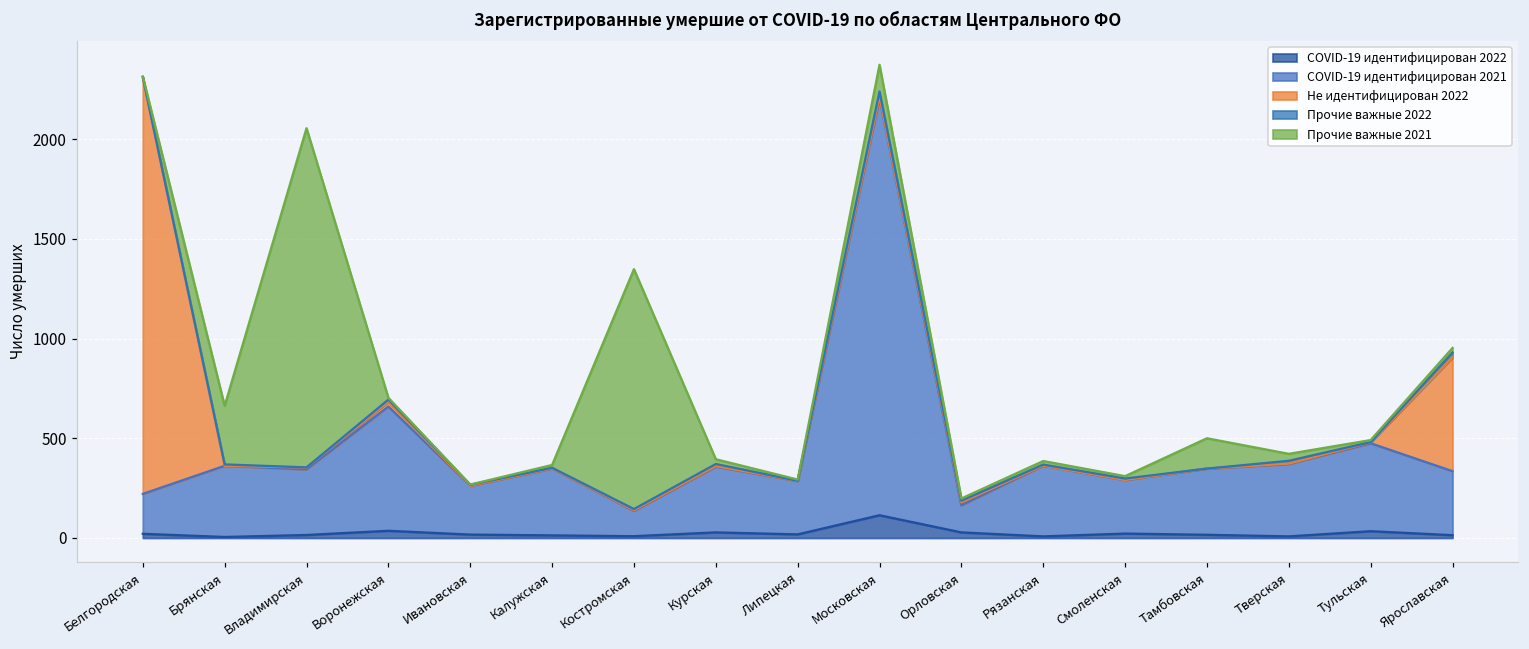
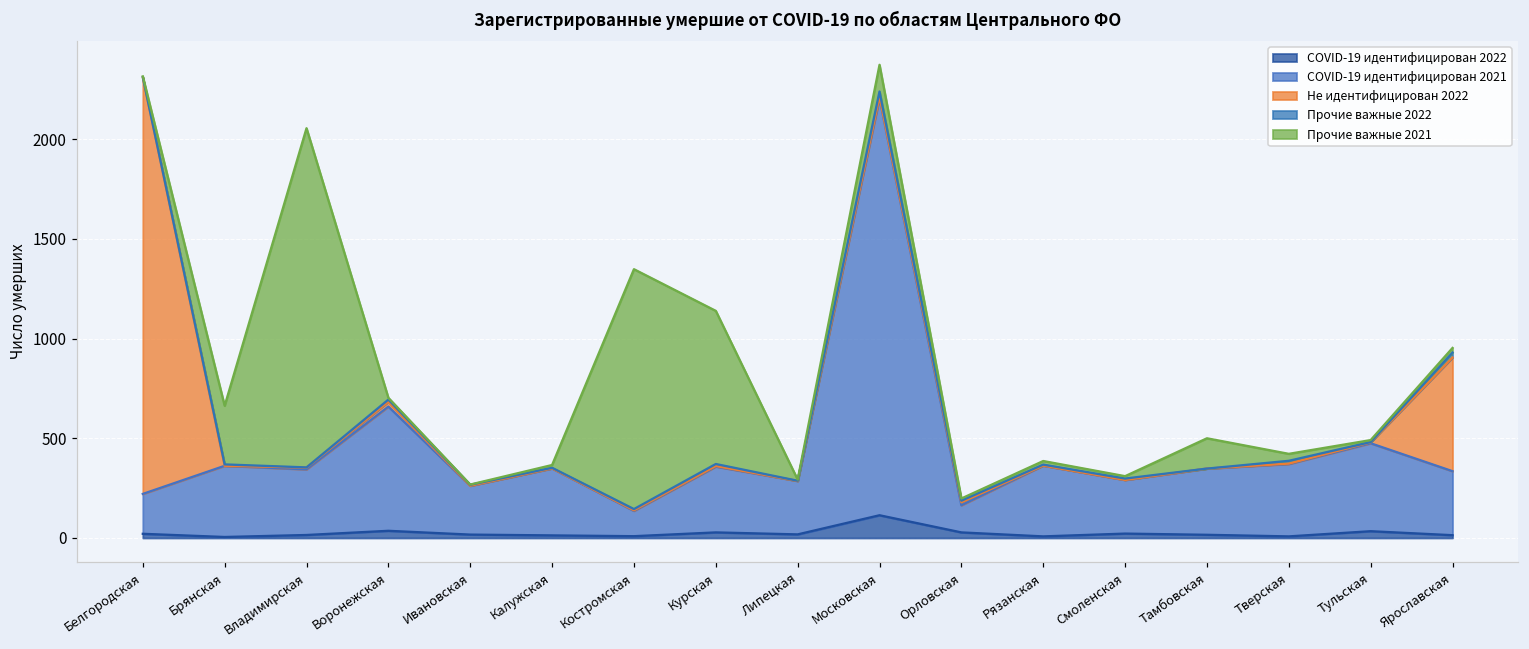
Прочие важные 2021, Курская: 20 -> 770
